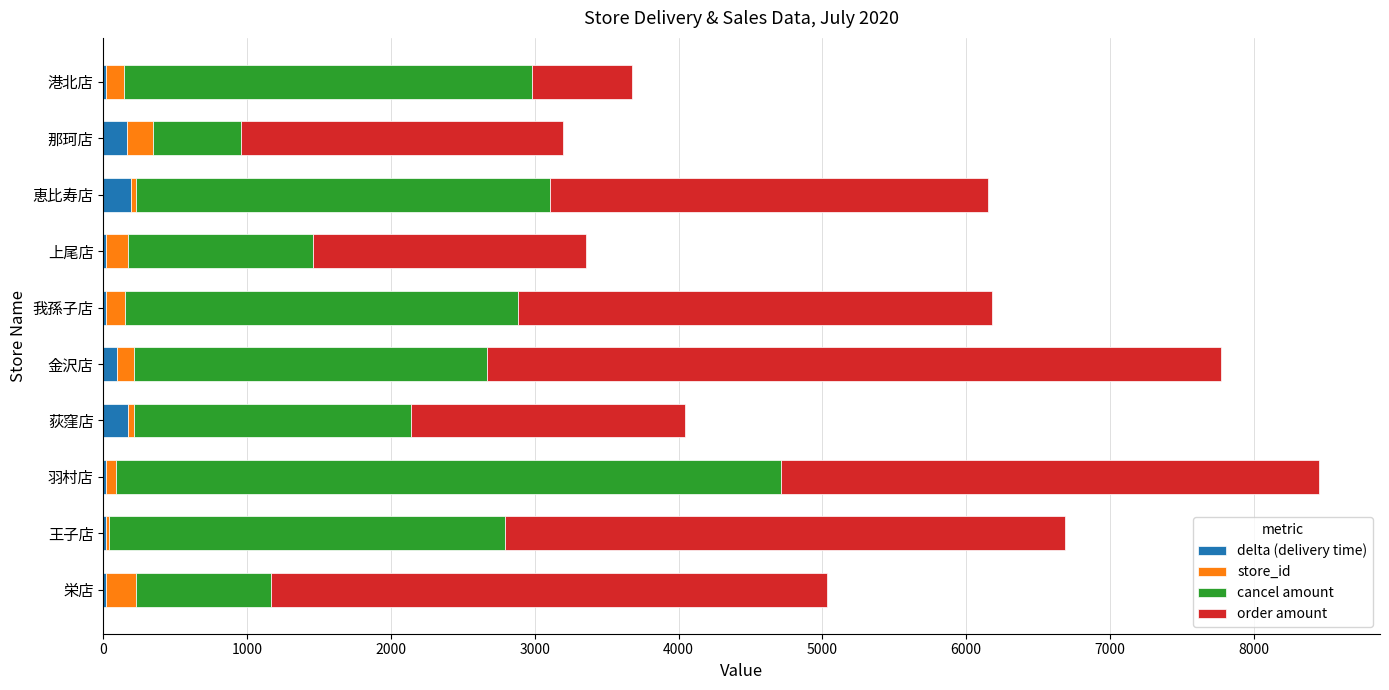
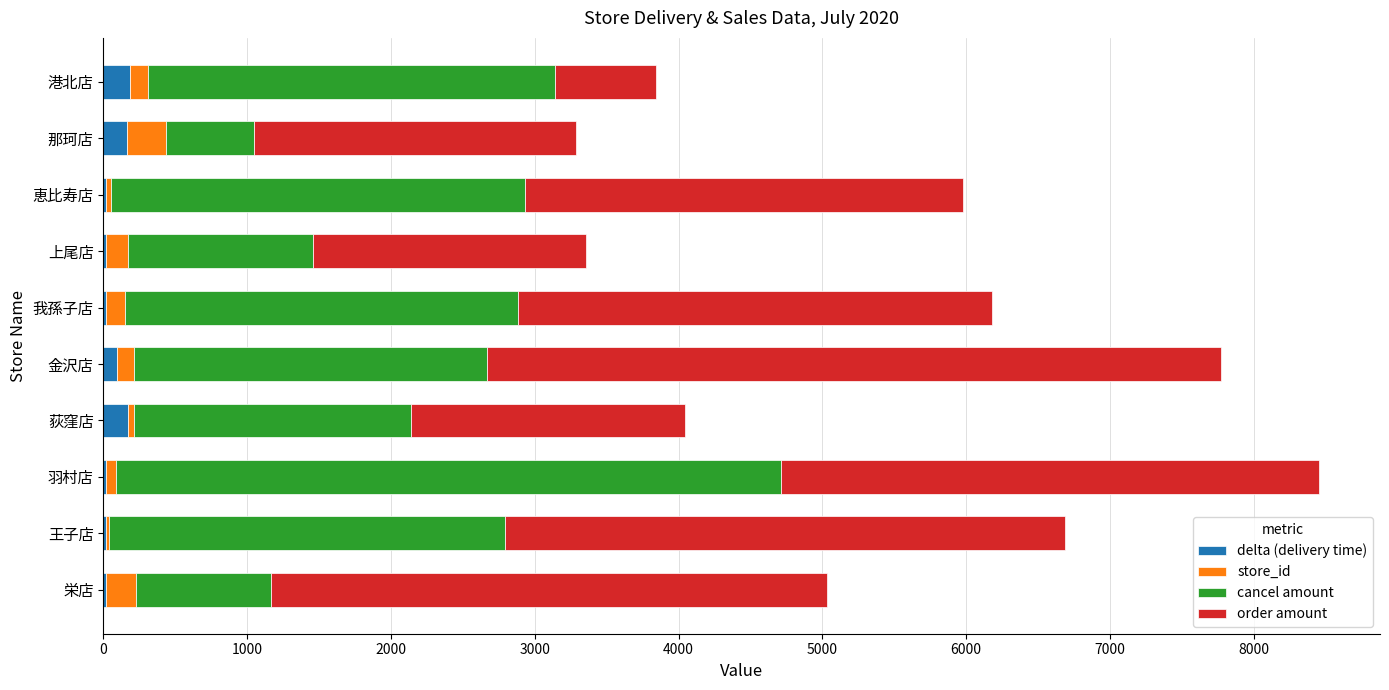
delta (delivery time), 港北店: 20 -> 190
store_id, 那珂店: 180 -> 270
delta (delivery time), 恵比寿店: 190 -> 20
